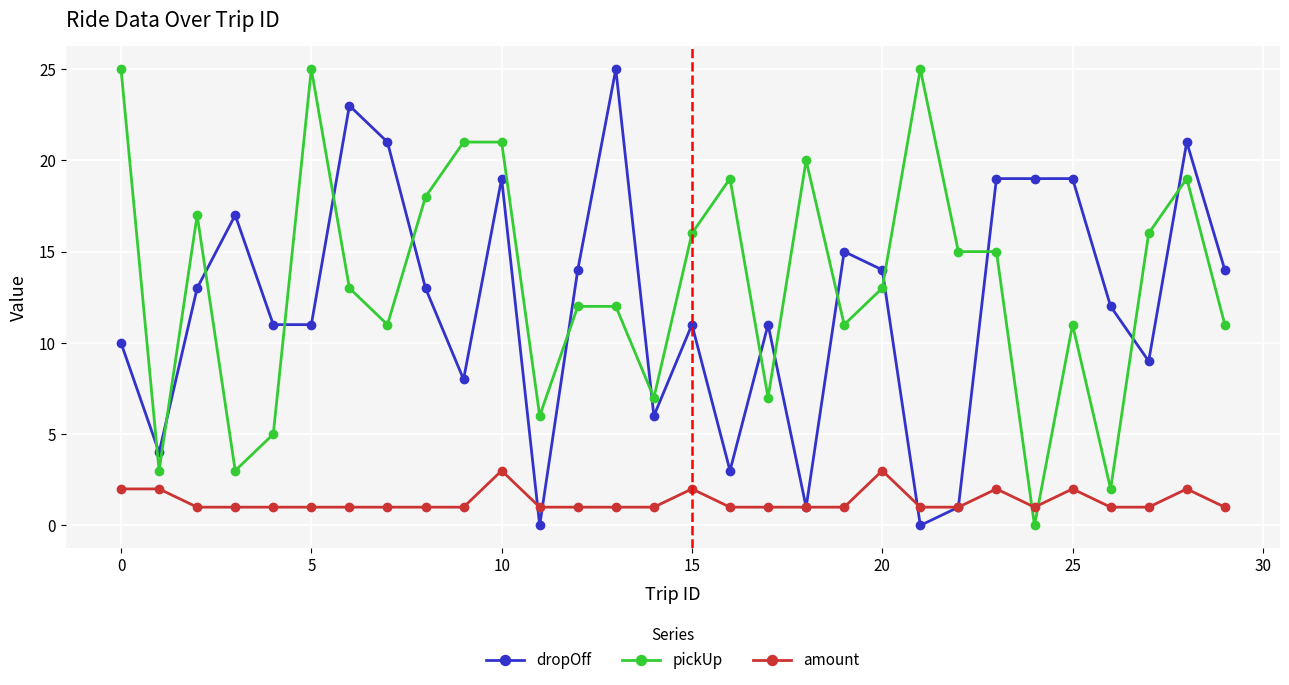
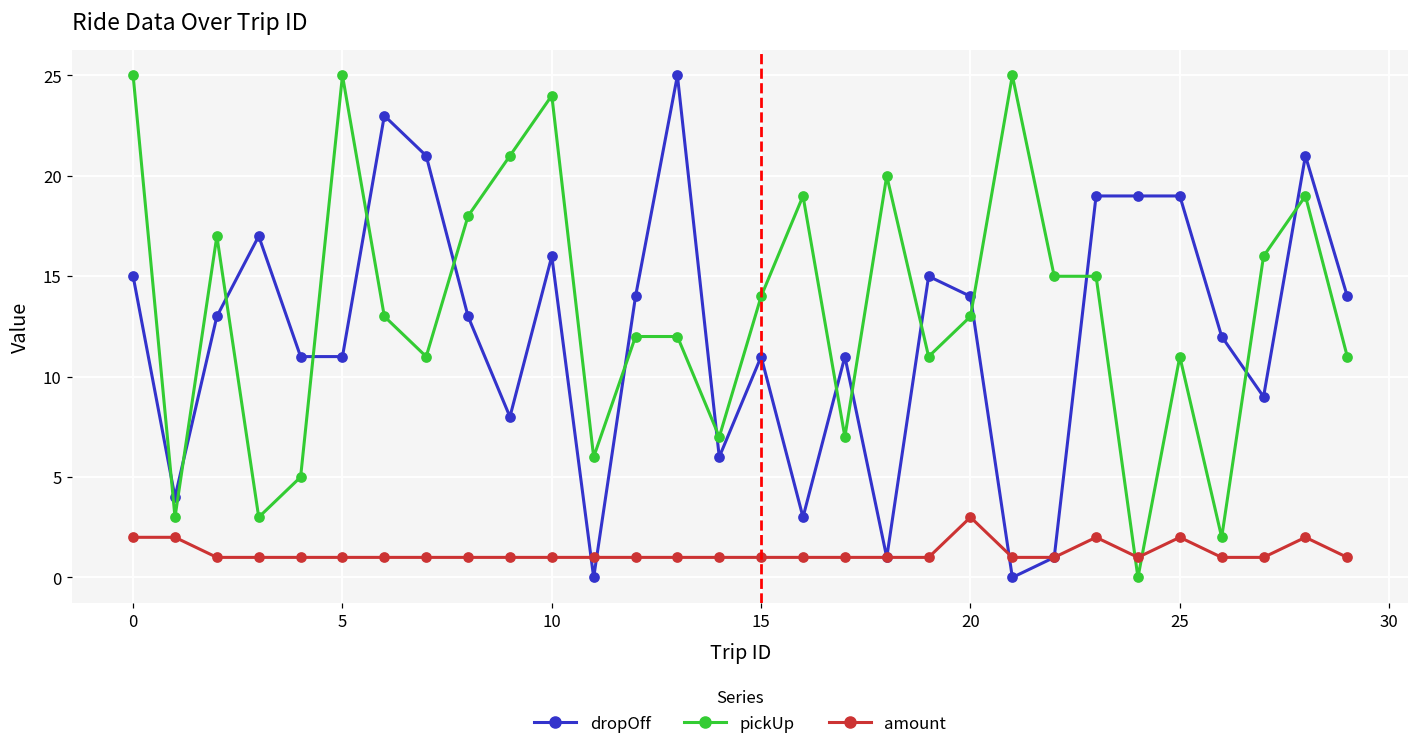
dropOff, 0: 10 -> 15
dropOff, 10: 19 -> 16
pickUp, 10: 21 -> 24
amount, 10: 3 -> 1
pickUp, 15: 16 -> 14
amount, 15: 2 -> 1
